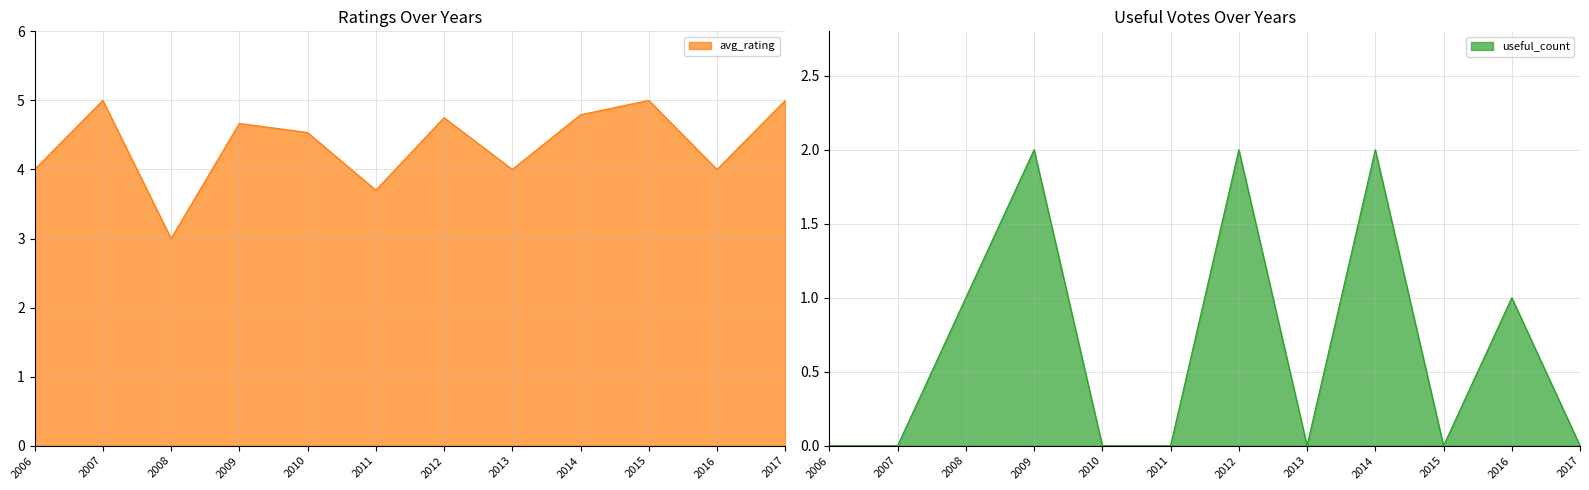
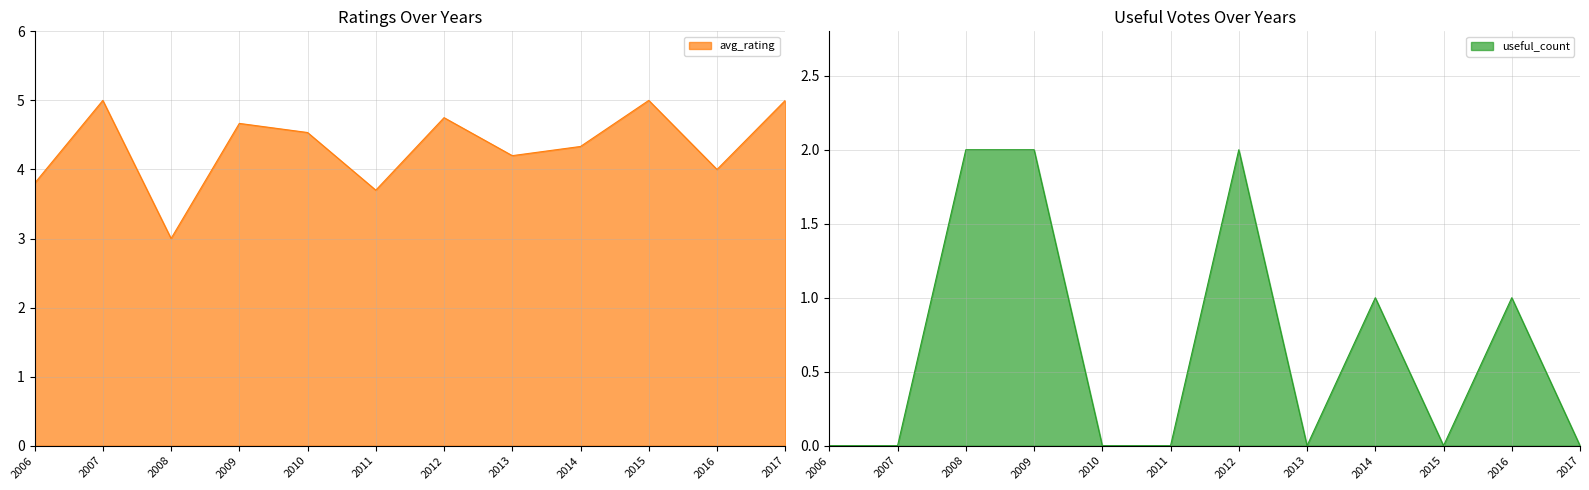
Ratings Over Years, 2006: 4.0 -> 3.8
Ratings Over Years, 2013: 4.0 -> 4.2
Ratings Over Years, 2014: 4.8 -> 4.3
Useful Votes Over Years, 2008: 1 -> 2
Useful Votes Over Years, 2014: 2 -> 1
